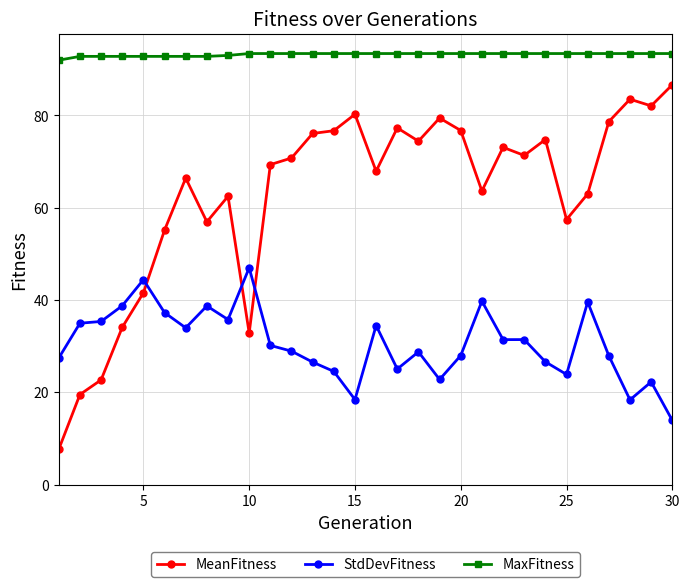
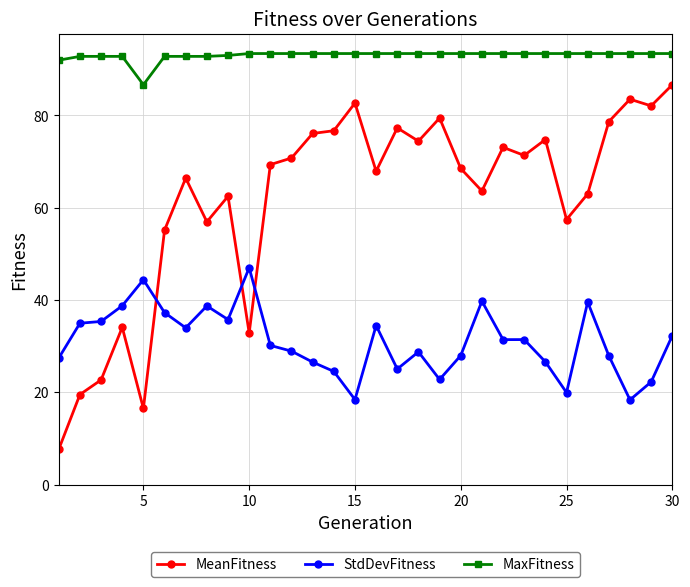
MeanFitness, 5: 42 -> 17
MaxFitness, 5: 93 -> 87
MeanFitness, 15: 80 -> 83
MeanFitness, 20: 77 -> 69
StdDevFitness, 25: 24 -> 20
StdDevFitness, 30: 14 -> 32
